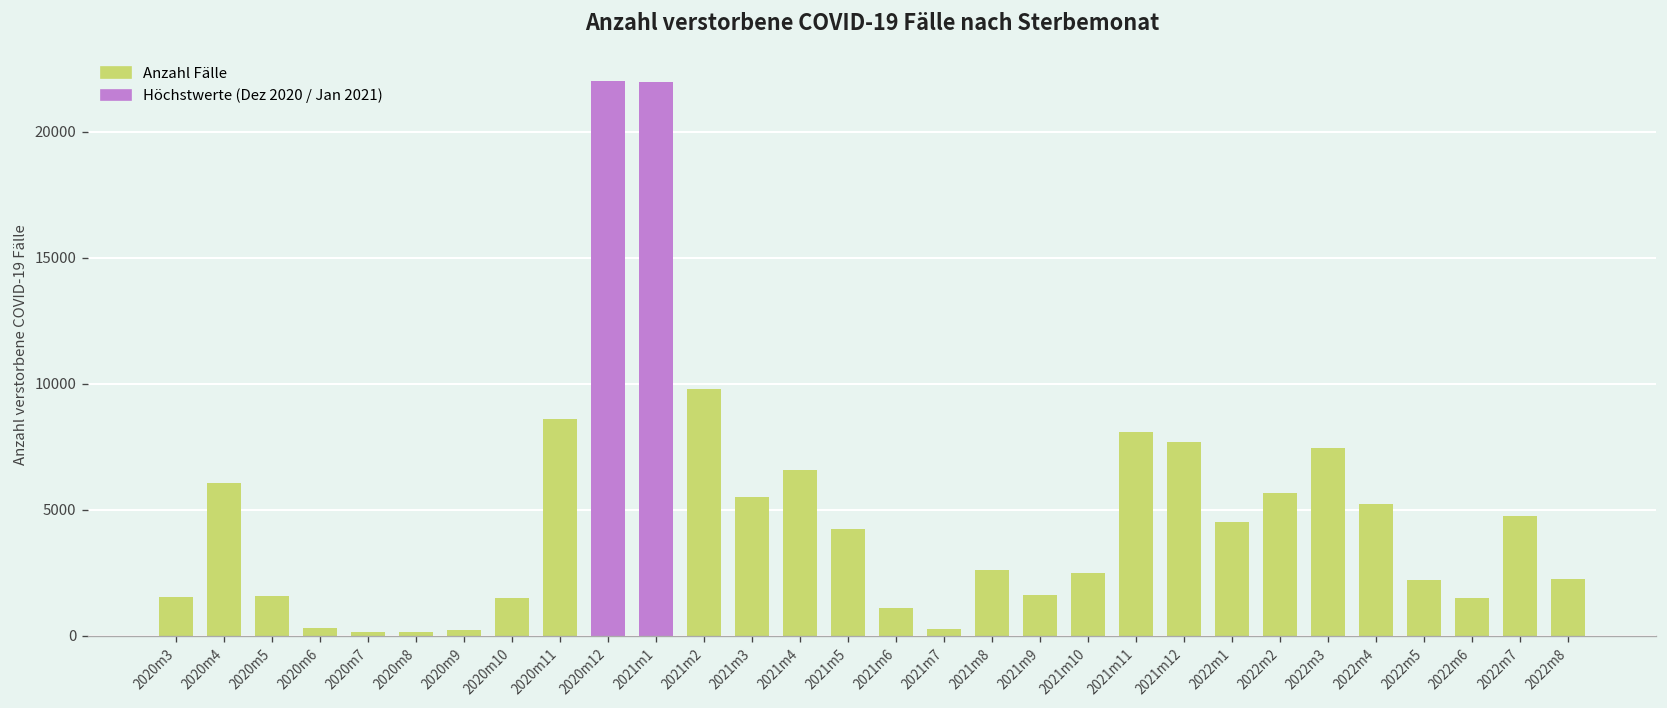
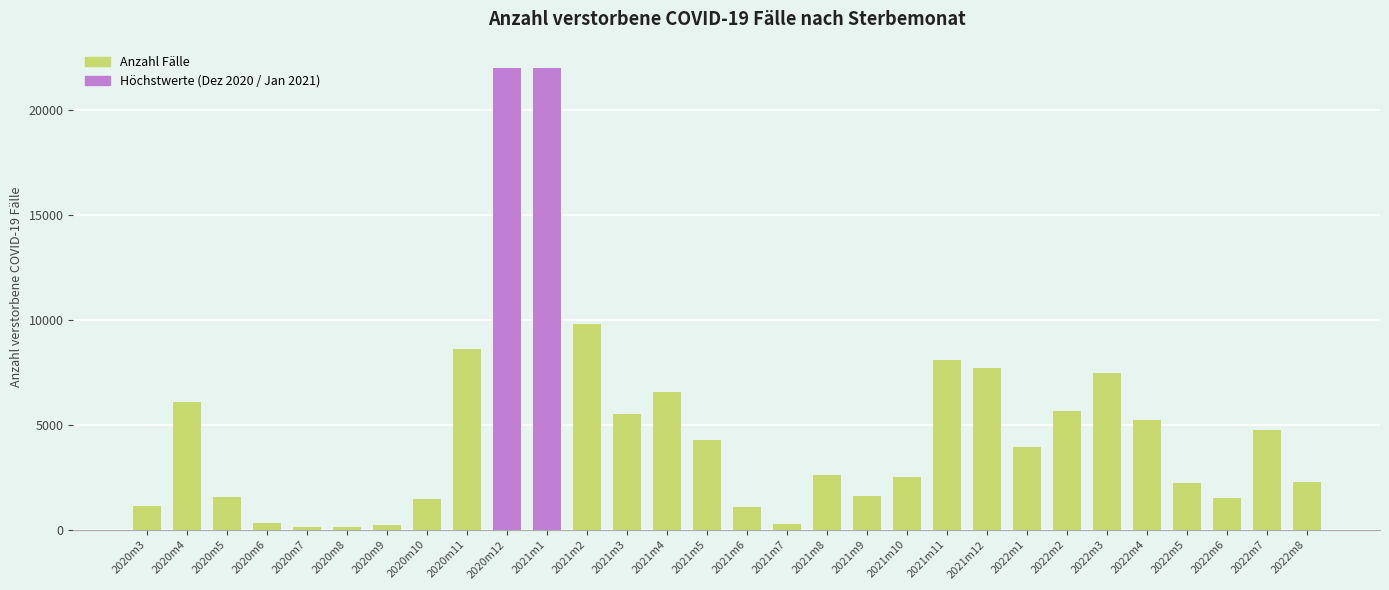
2020m3: 1500 -> 1100
2022m1: 4500 -> 3900
